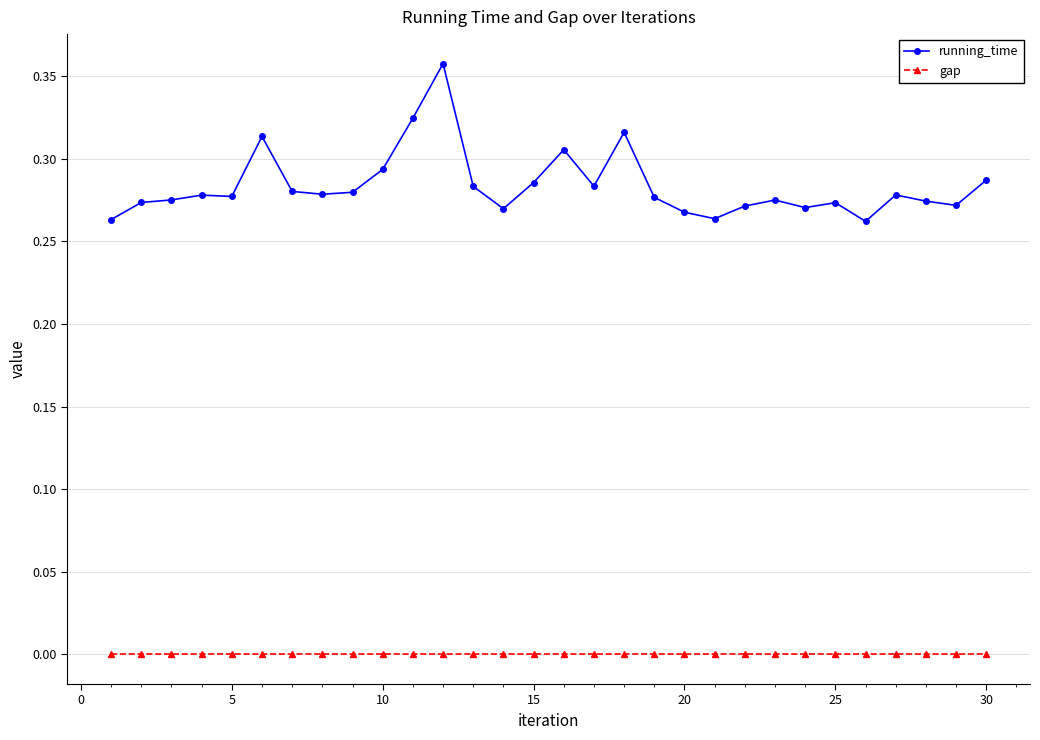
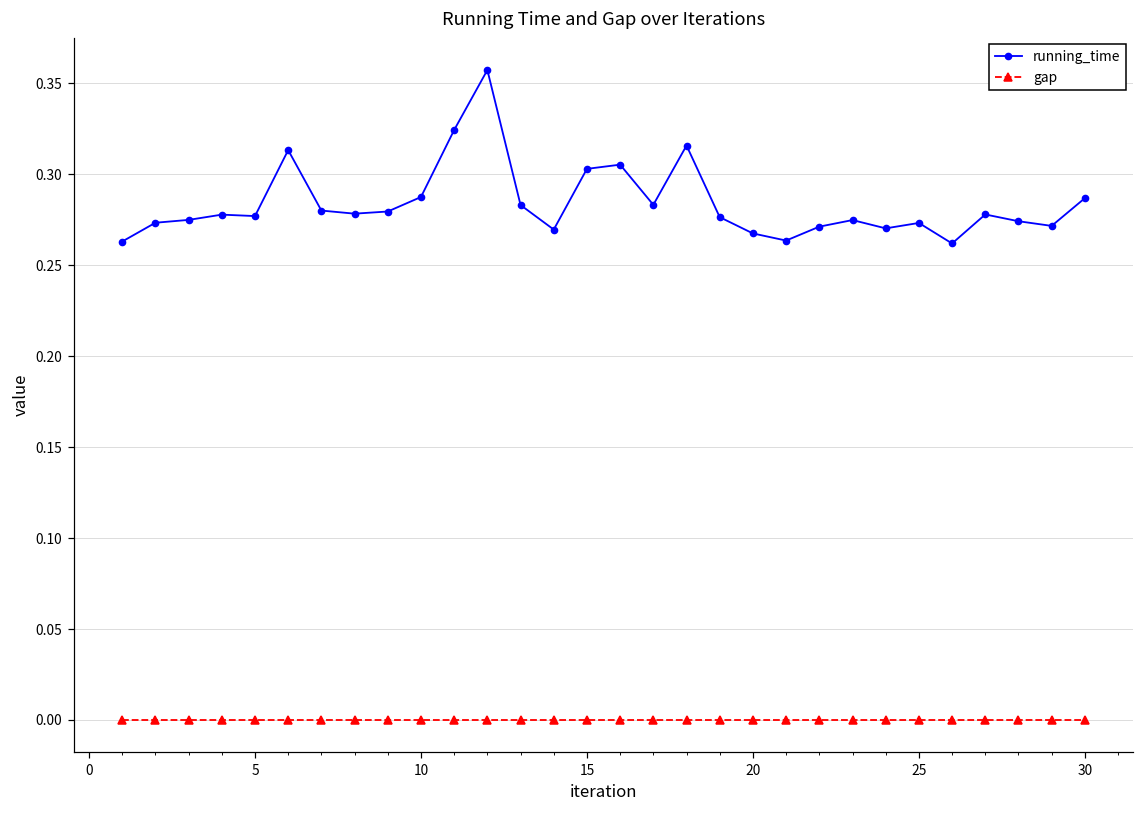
running_time, 10: 0.293 -> 0.288
running_time, 15: 0.285 -> 0.303
